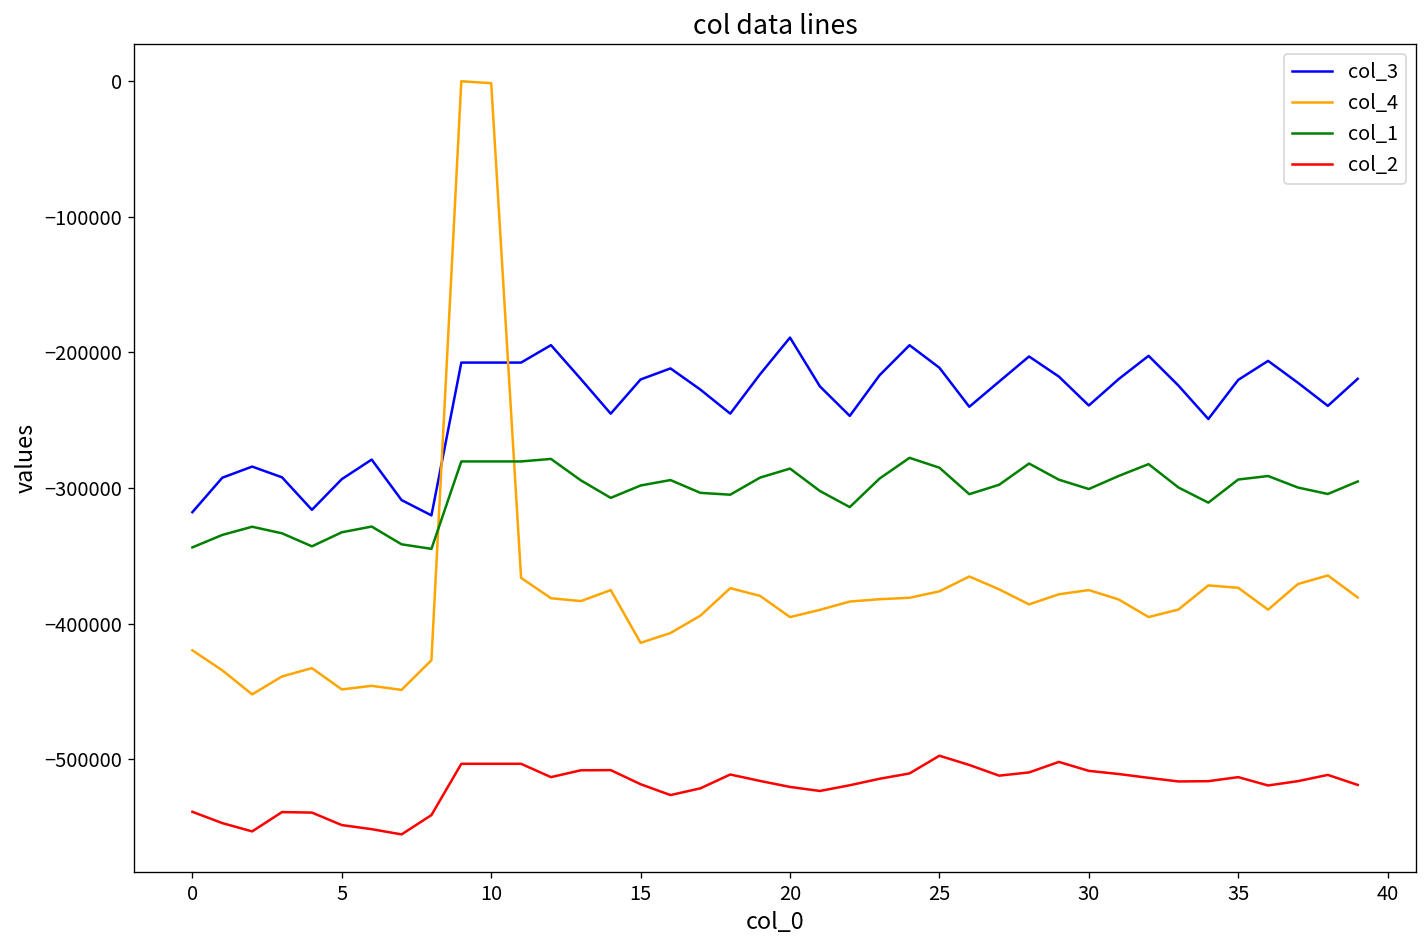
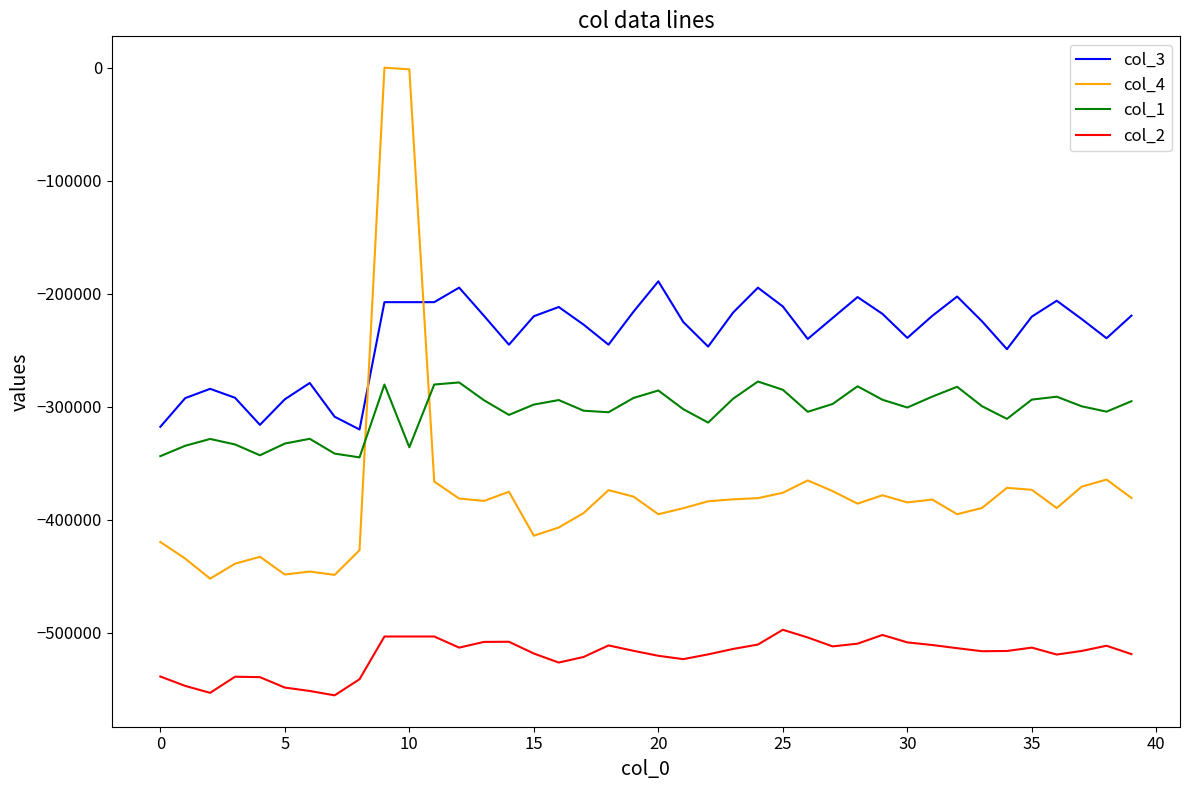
col_1, 10: -280000 -> -336000
col_4, 30: -375000 -> -385000
